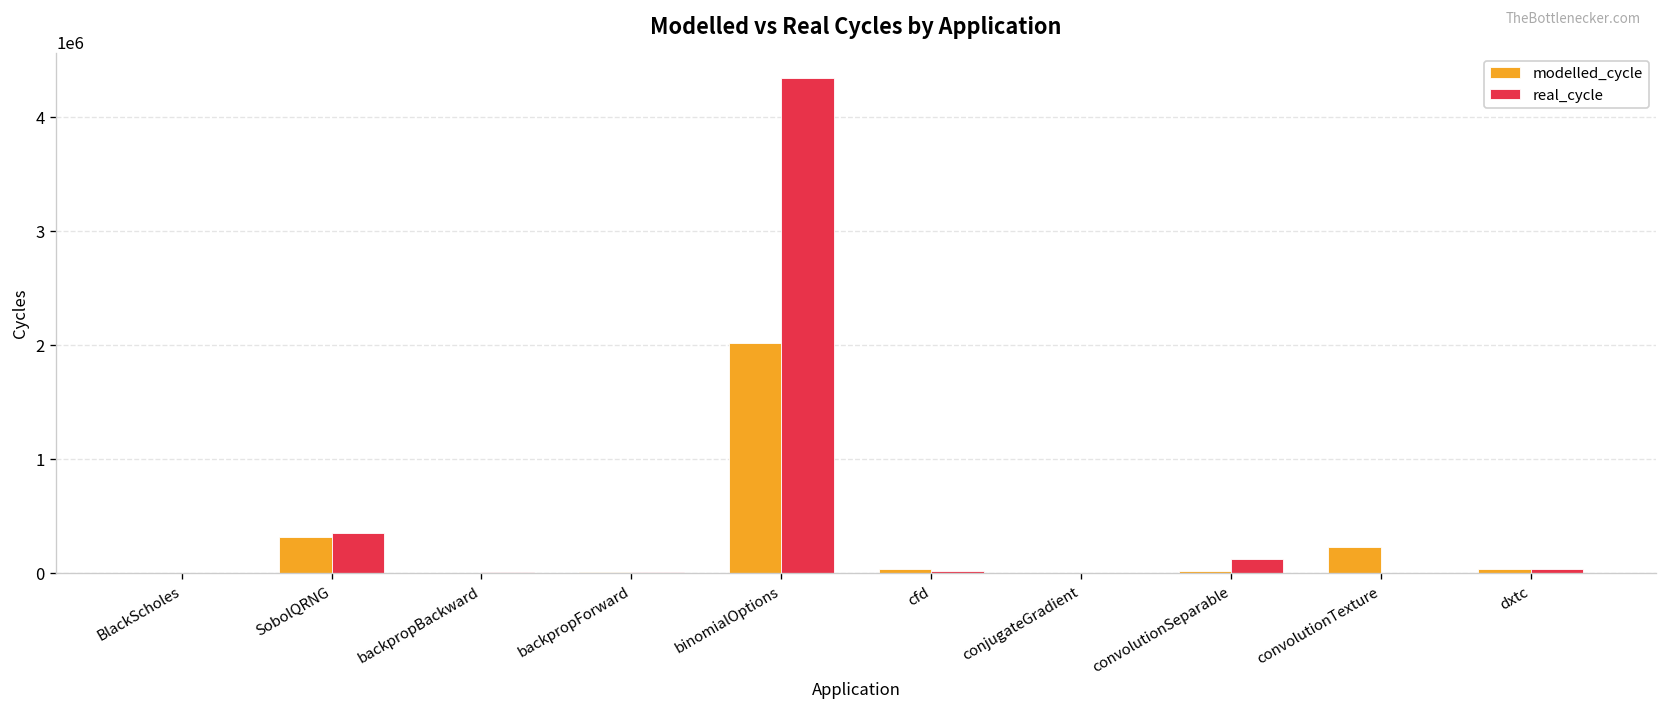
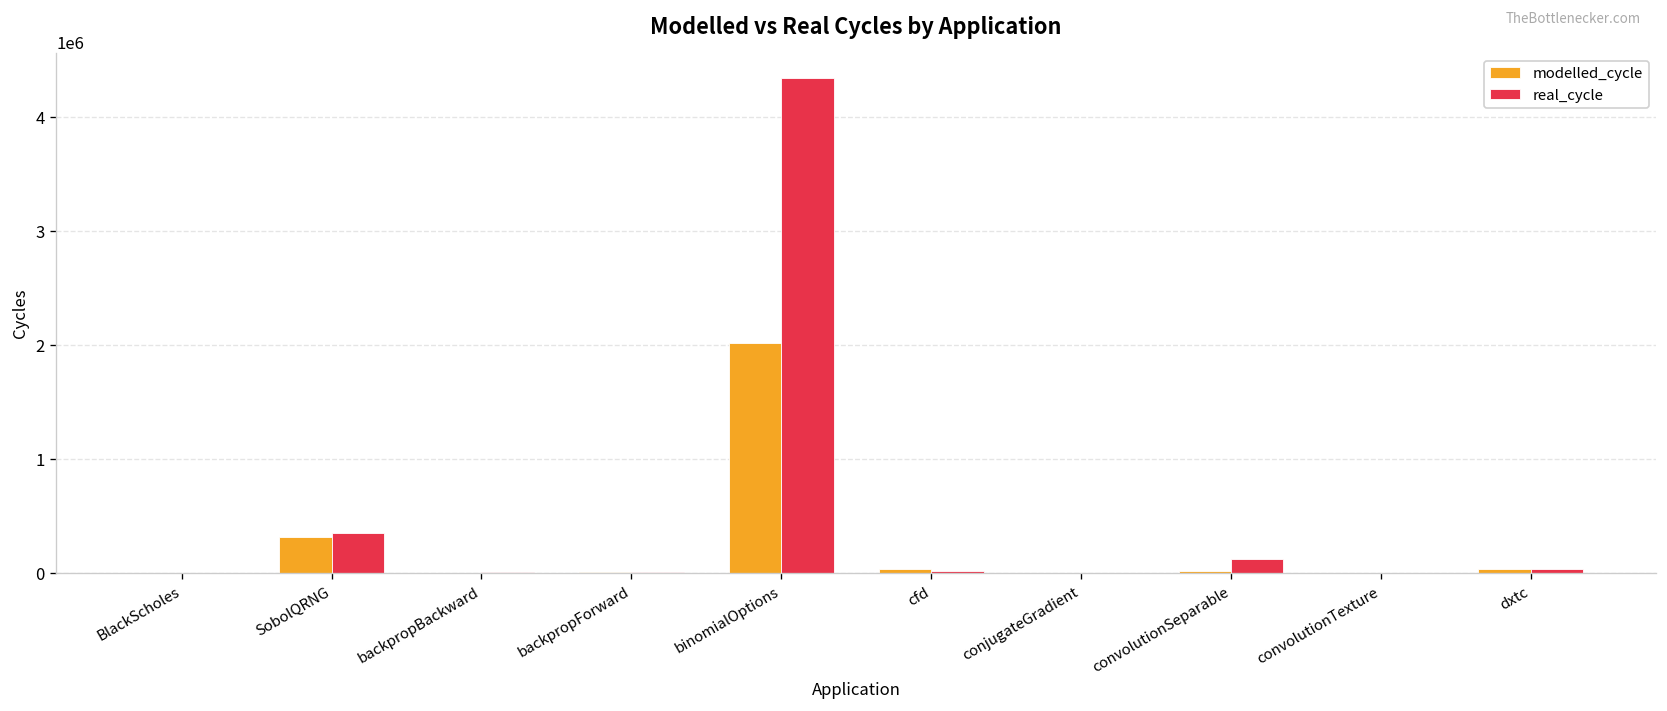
modelled_cycle, convolutionTexture: 200000 -> 0
